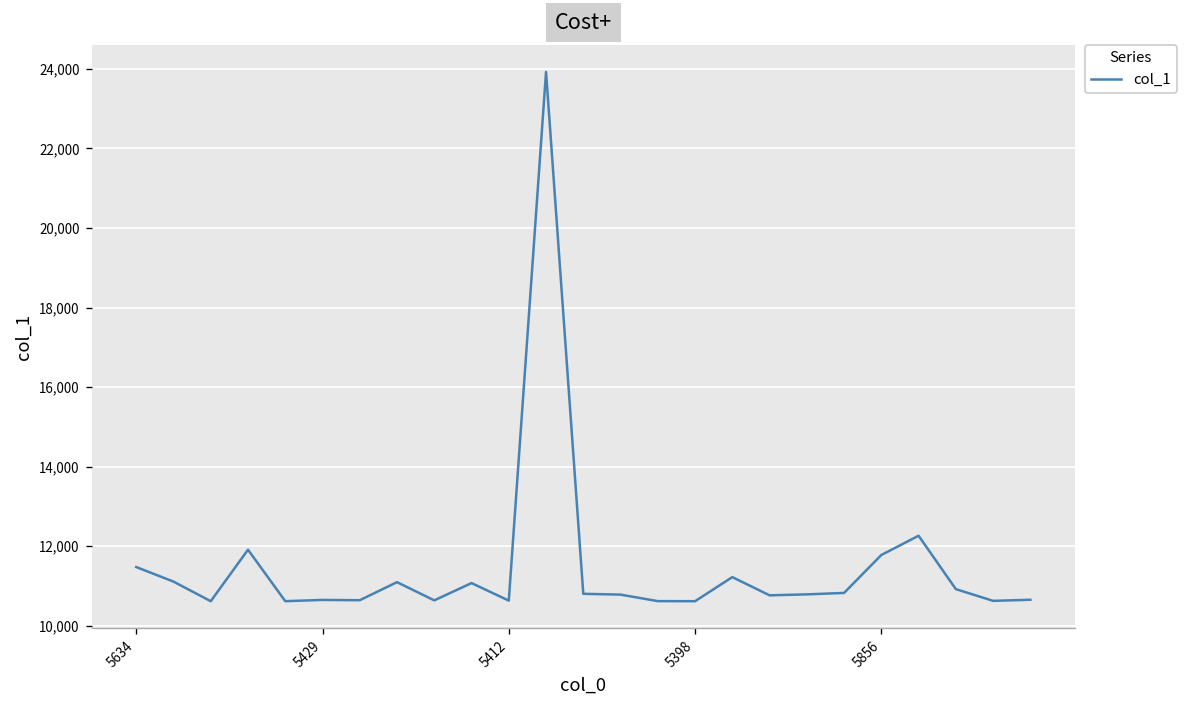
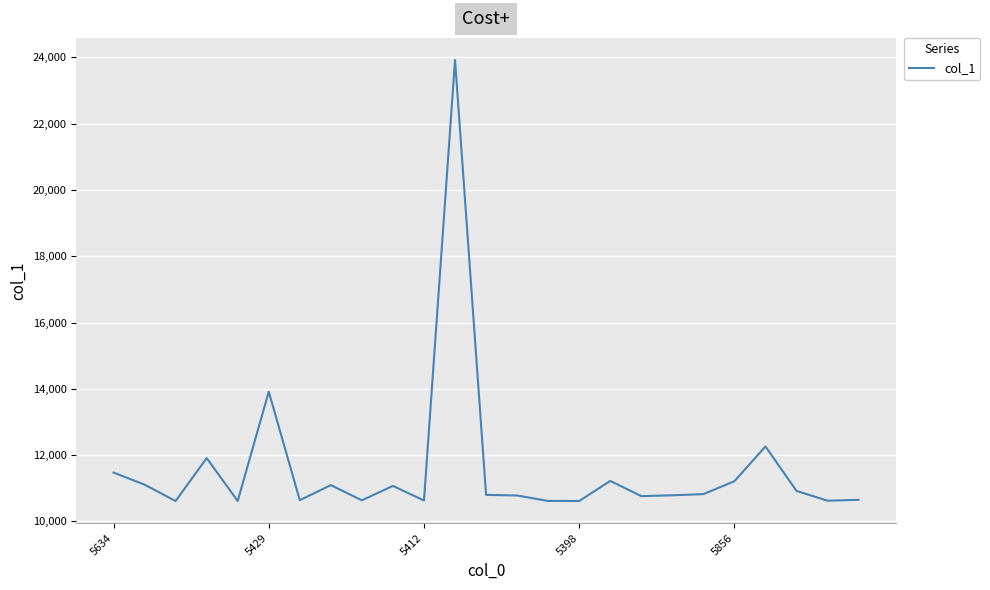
5429: 10,600 -> 13,900
5856: 11,800 -> 11,200
